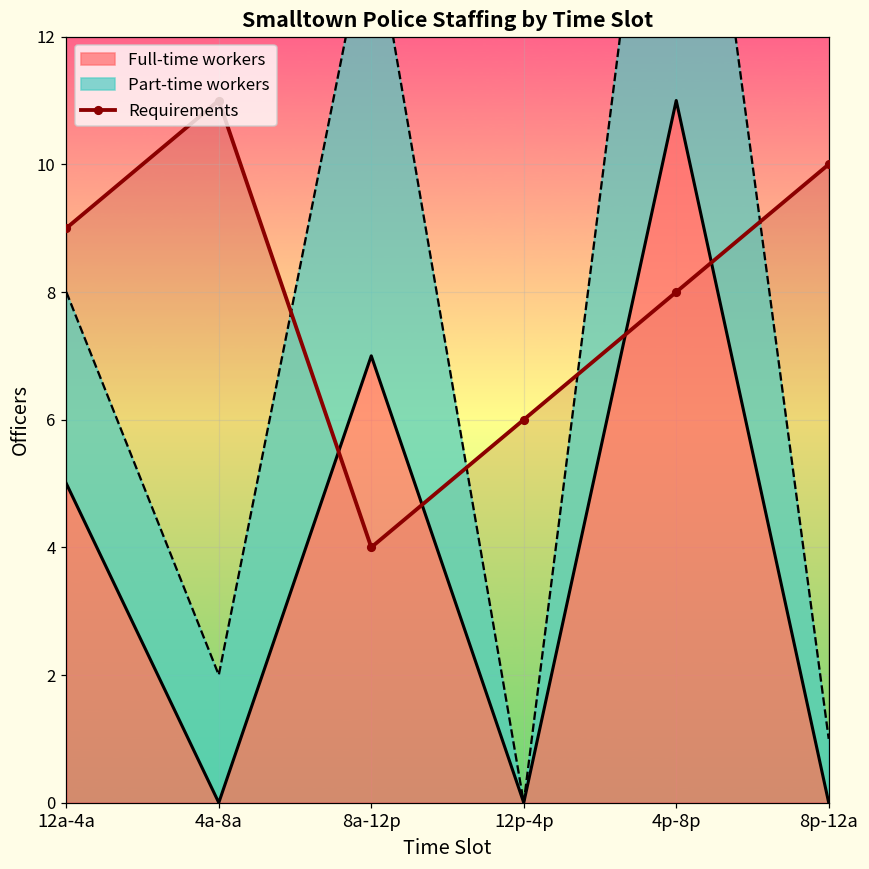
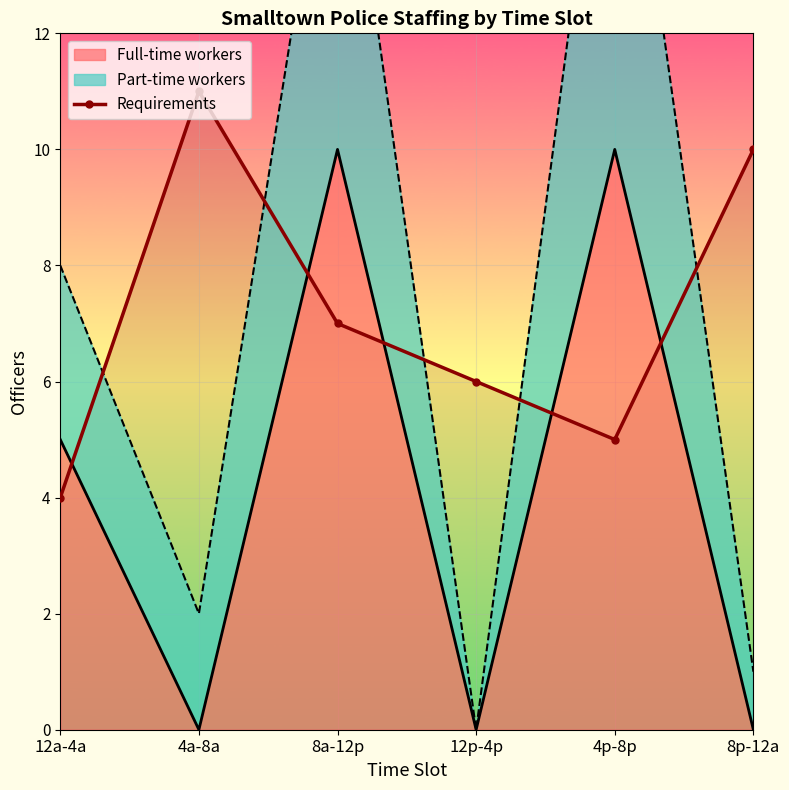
Requirements, 12a-4a: 9 -> 4
Full-time workers, 8a-12p: 7 -> 10
Requirements, 8a-12p: 4 -> 7
Full-time workers, 4p-8p: 11 -> 10
Requirements, 4p-8p: 8 -> 5
